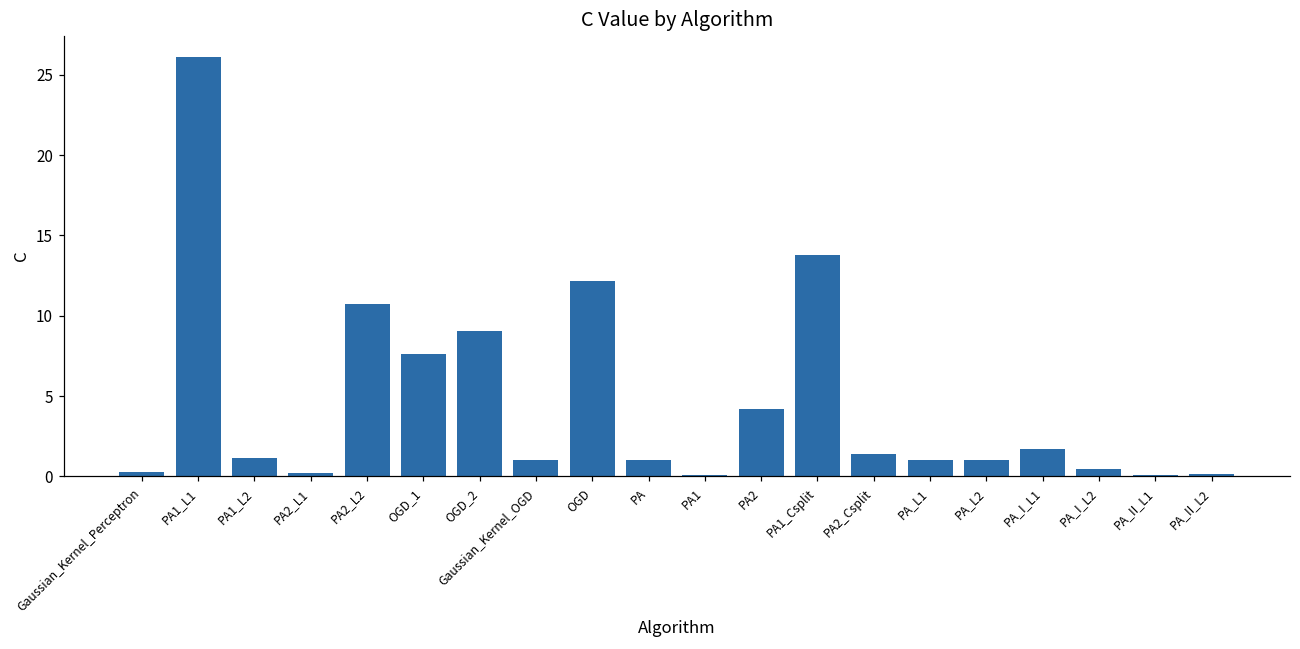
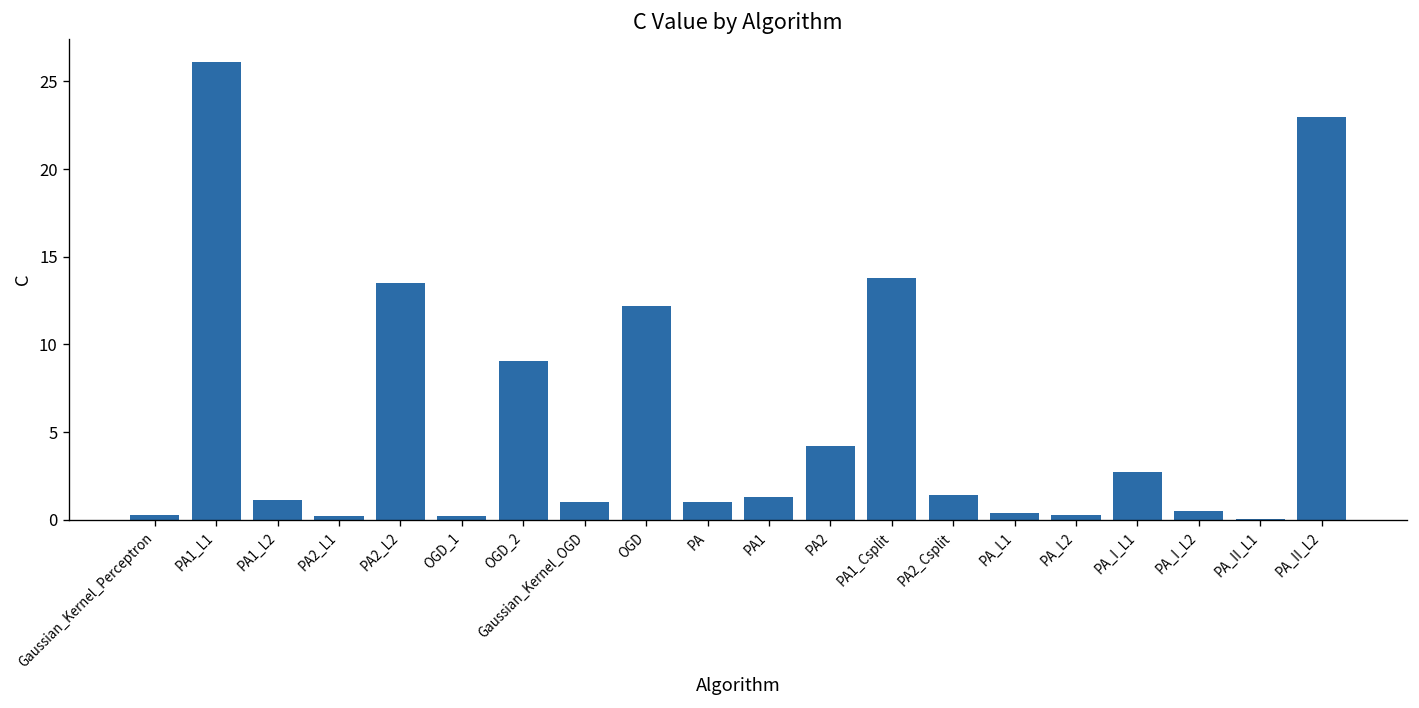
PA2_L2: 10.7 -> 13.5
OGD_1: 7.6 -> 0.2
PA1: 0.1 -> 1.3
PA_L1: 1.0 -> 0.4
PA_L2: 1.0 -> 0.3
PA_I_L1: 1.7 -> 2.7
PA_II_L2: 0.1 -> 23.0
